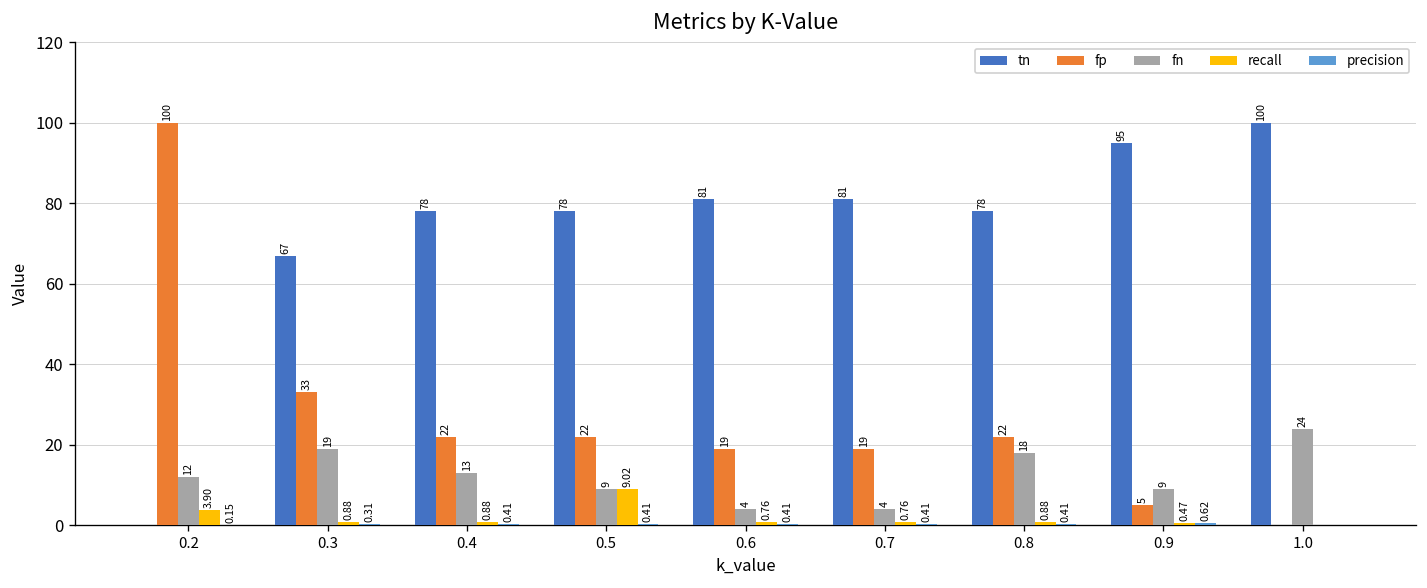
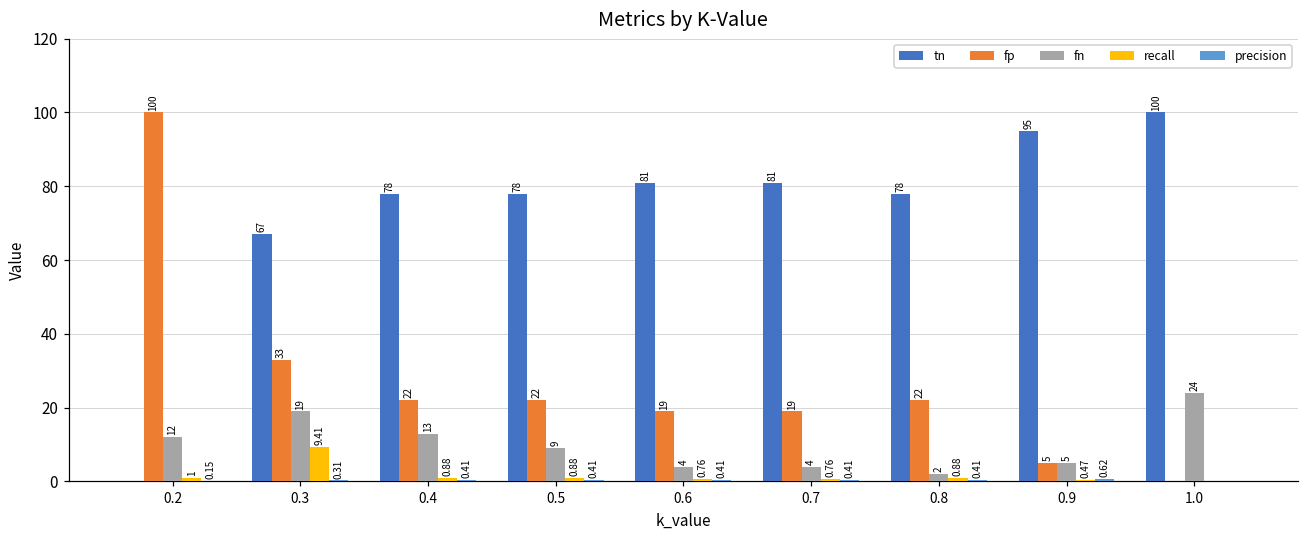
recall, 0.2: 3.90 -> 1
recall, 0.3: 0.88 -> 9.41
recall, 0.5: 9.02 -> 0.88
fn, 0.8: 18 -> 2
fn, 0.9: 9 -> 5
